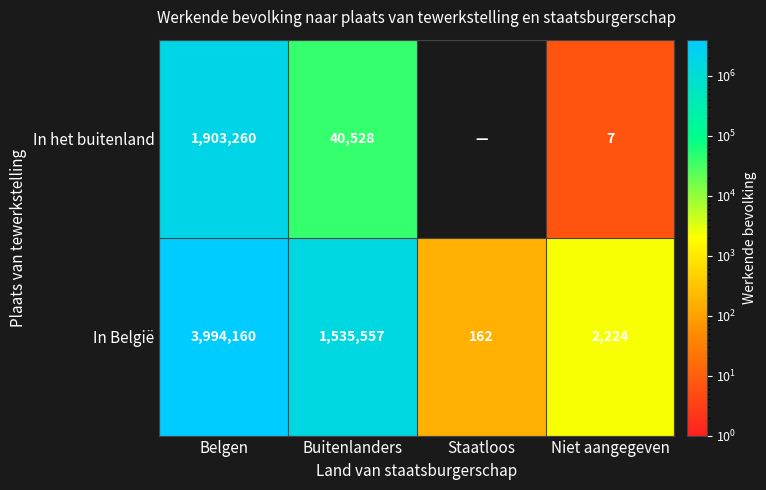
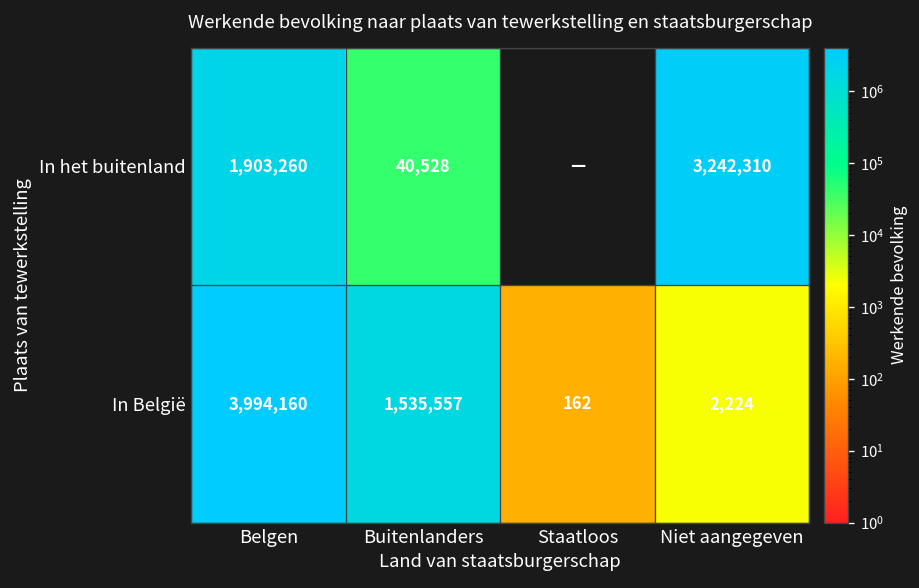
In het buitenland, Niet aangegeven: 7 -> 3,242,310
